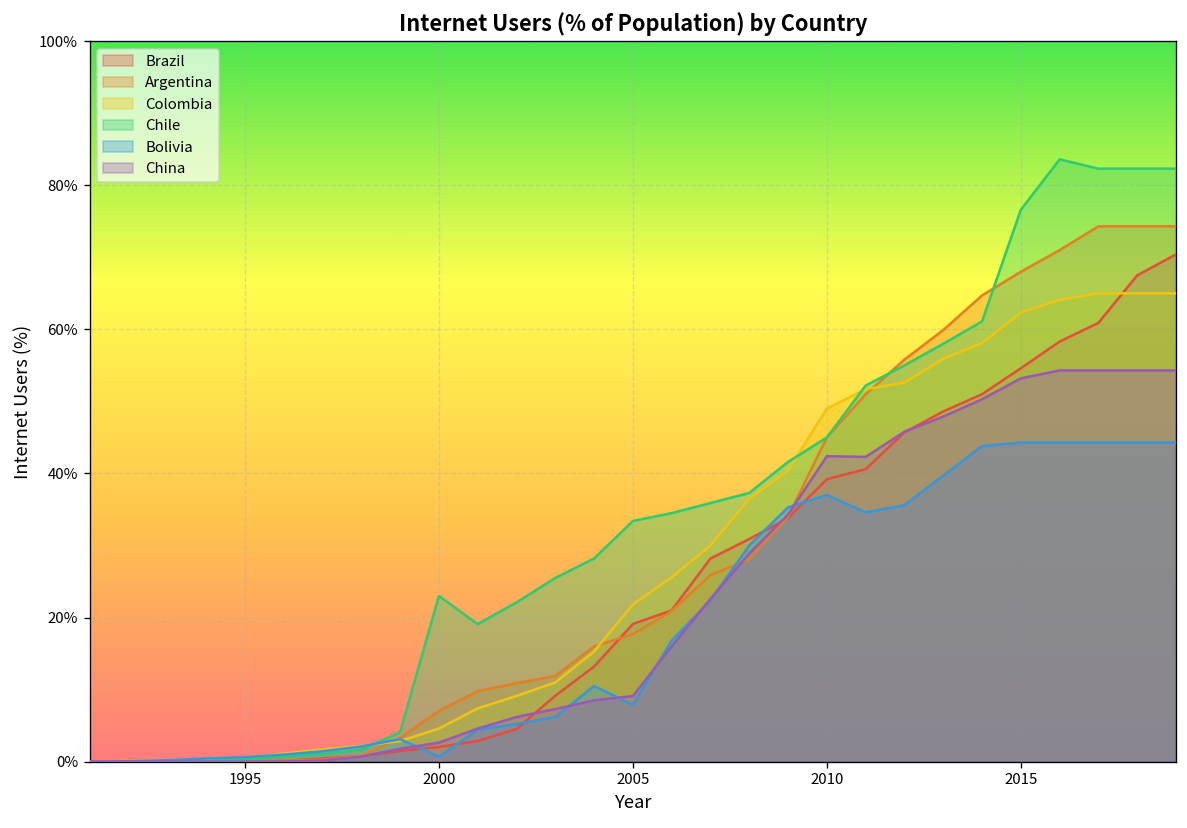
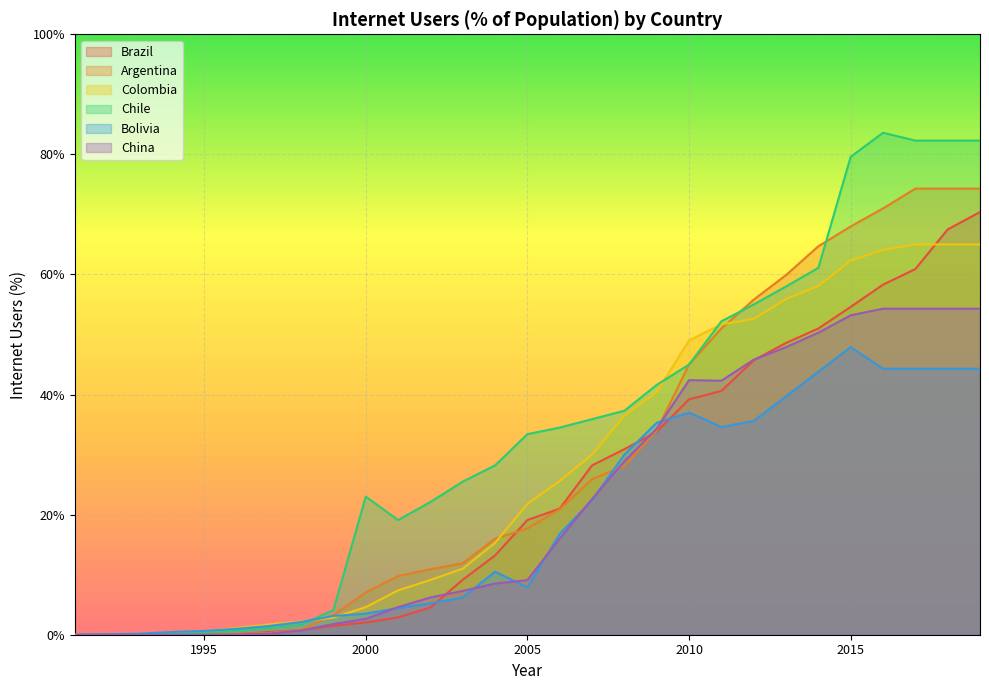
Bolivia, 2000: 1% -> 4%
Chile, 2015: 77% -> 80%
Bolivia, 2015: 44% -> 48%
